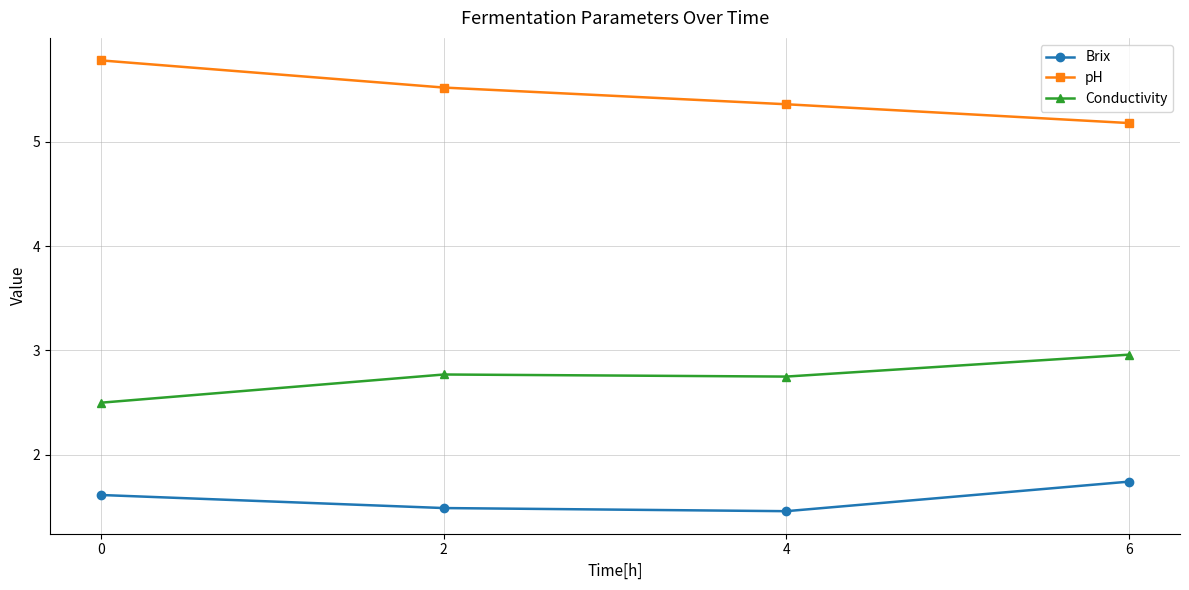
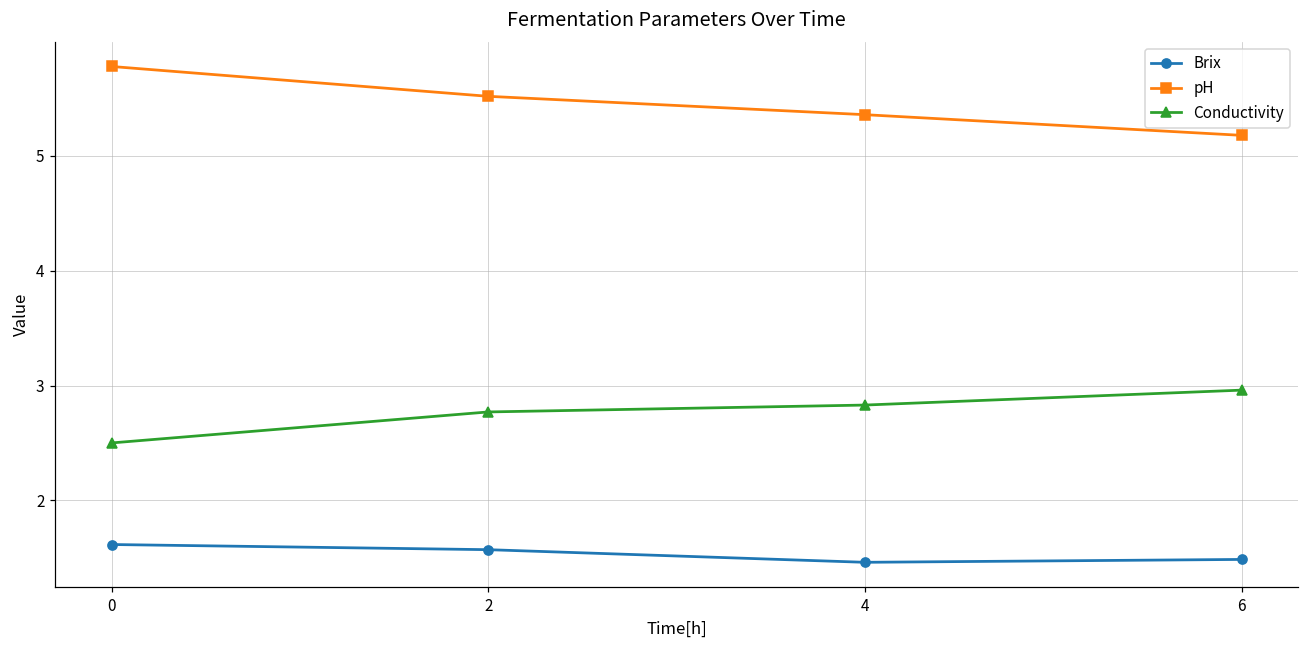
Brix, 2: 1.49 -> 1.57
Conductivity, 4: 2.75 -> 2.83
Brix, 6: 1.74 -> 1.49
